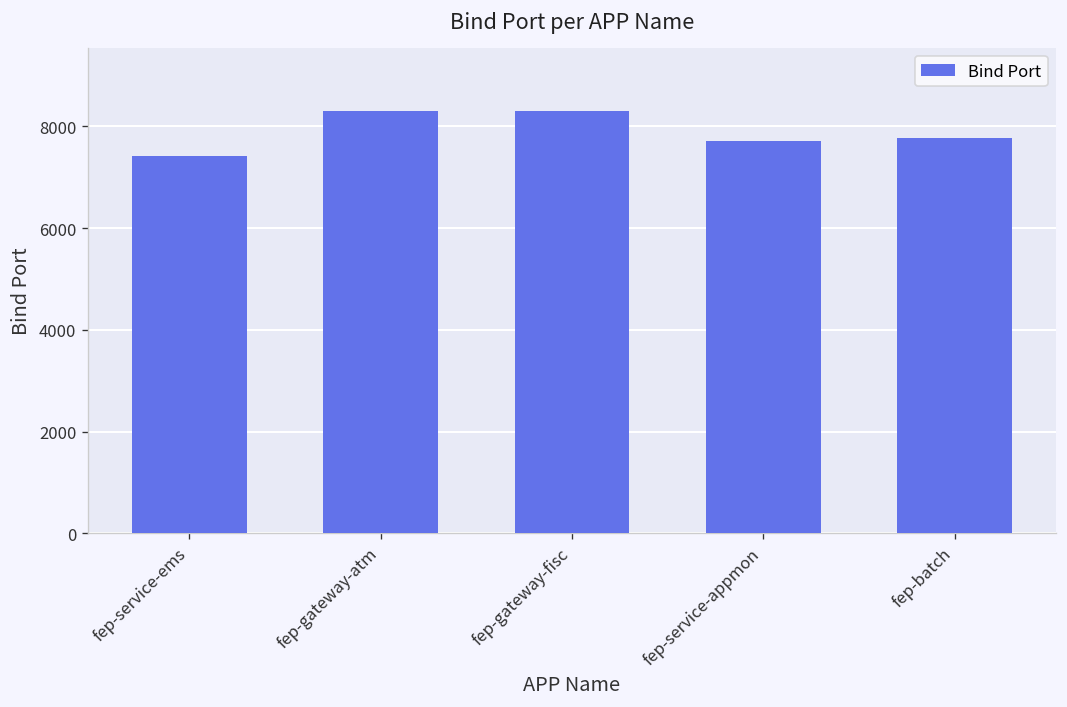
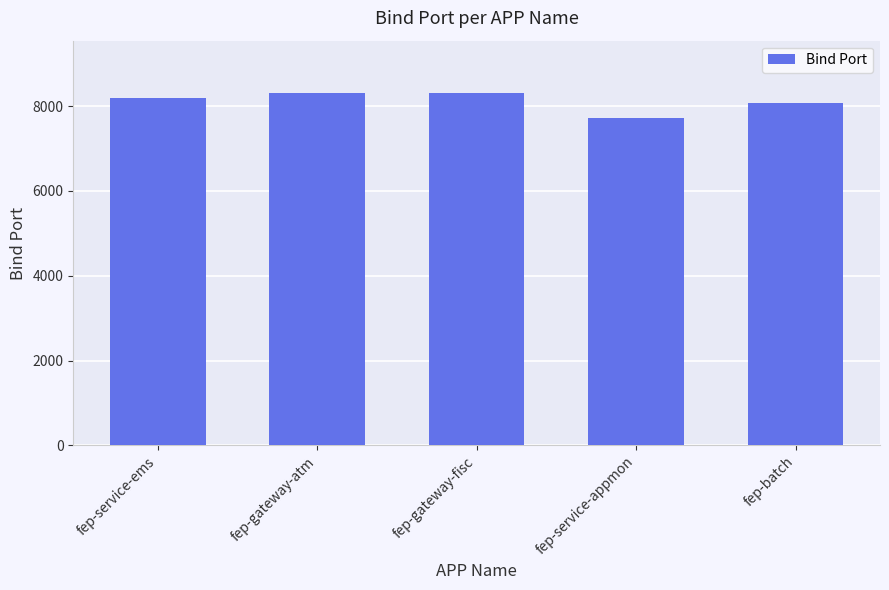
fep-service-ems: 7400 -> 8200
fep-batch: 7800 -> 8100
